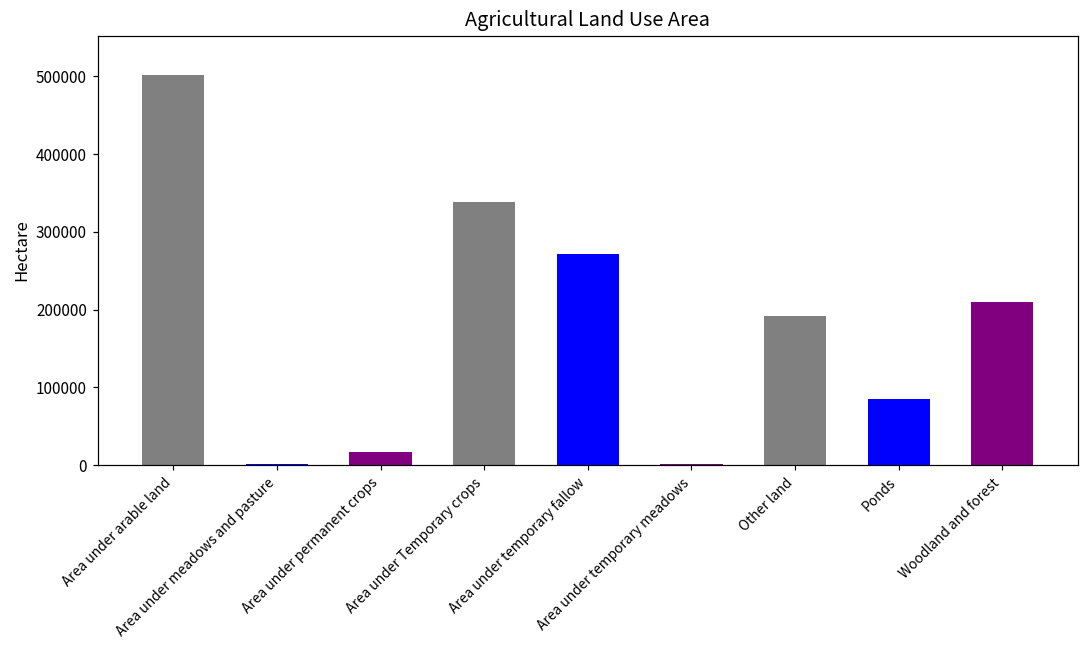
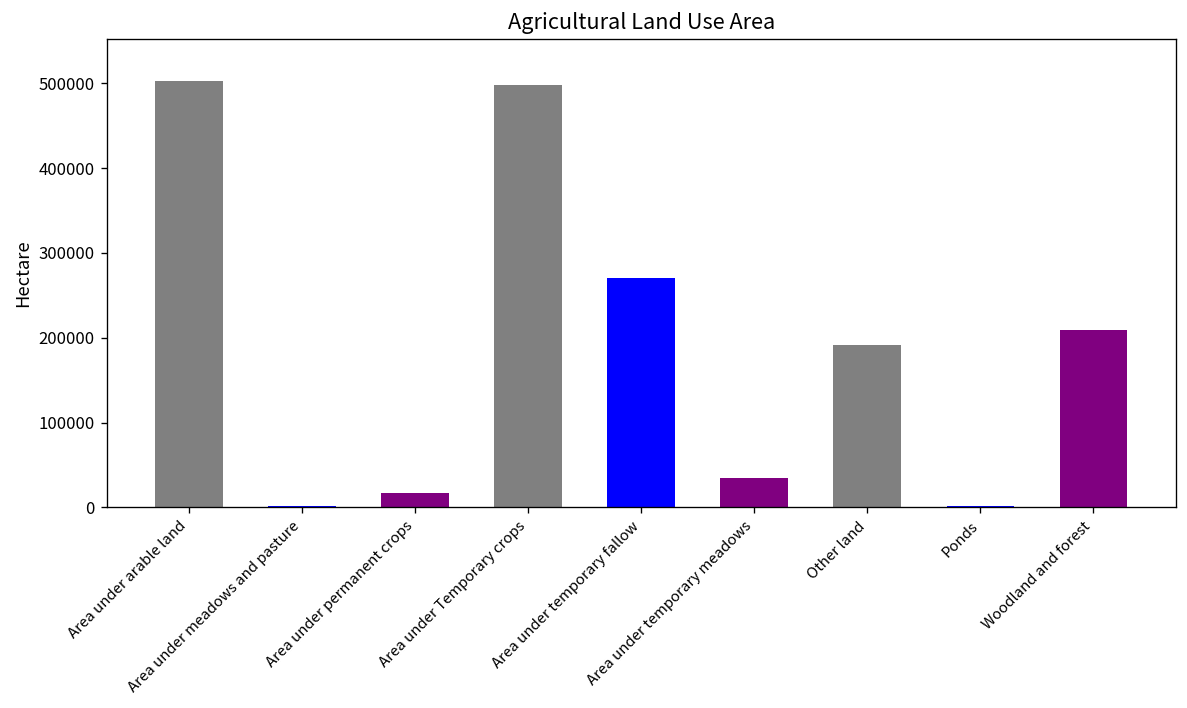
Area under Temporary crops: 340000 -> 500000
Area under temporary meadows: 0 -> 30000
Ponds: 80000 -> 0
